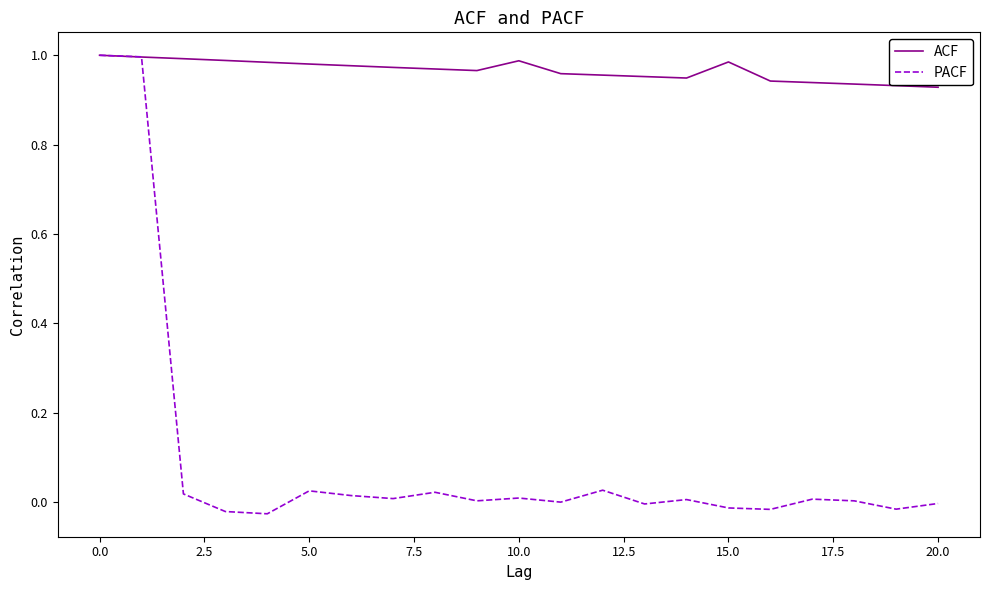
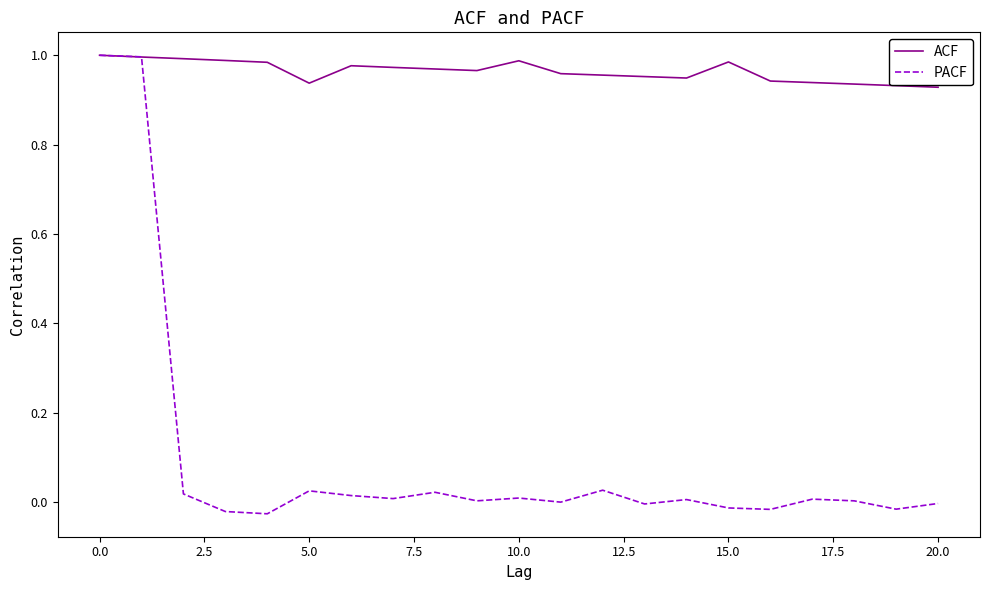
ACF, 5.0: 0.98 -> 0.94
